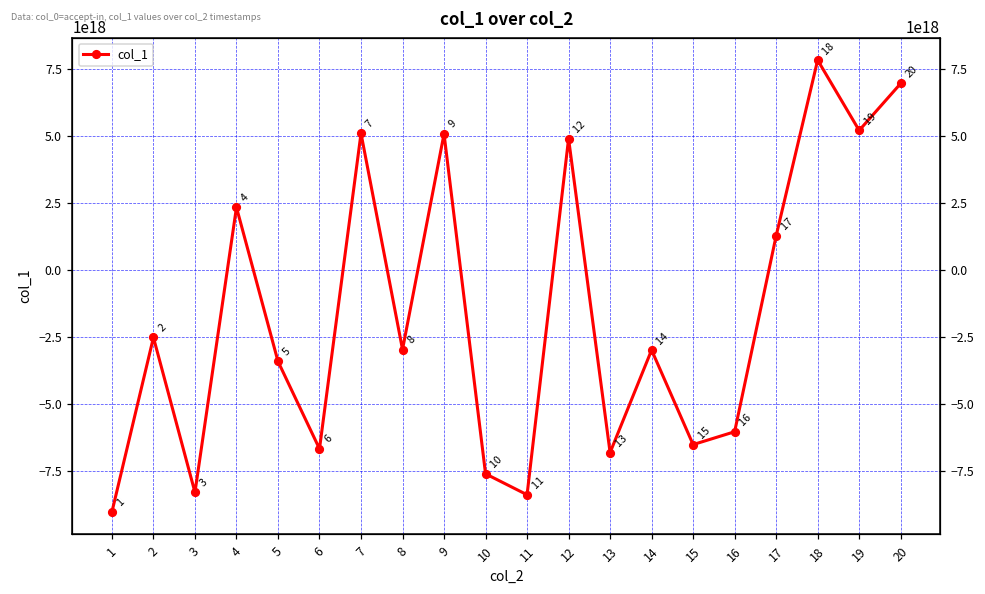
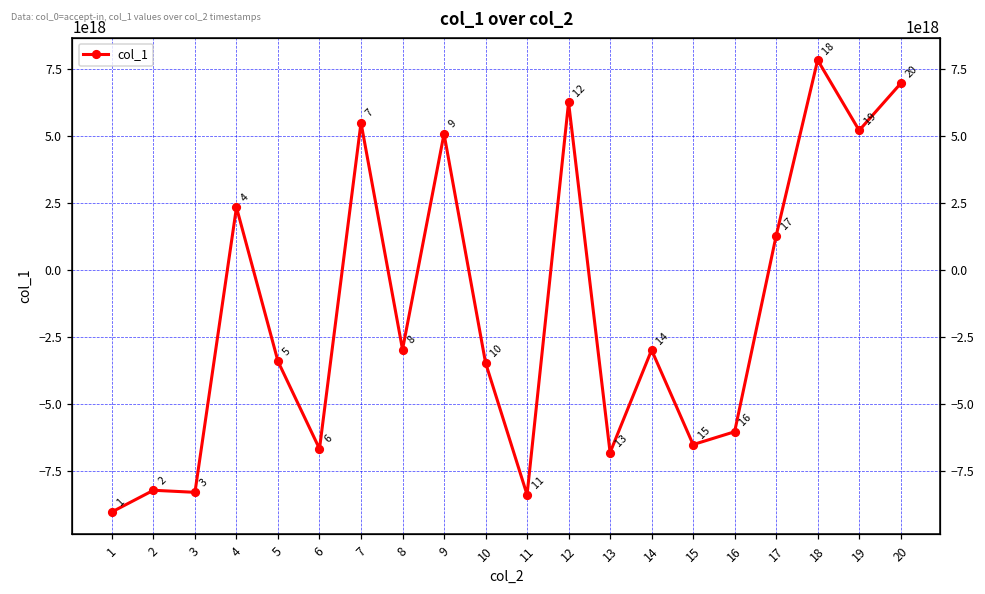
2: -2500000000000000000 -> -8200000000000000000
7: 5100000000000000000 -> 5500000000000000000
10: -7600000000000000000 -> -3500000000000000000
12: 4900000000000000000 -> 6300000000000000000
